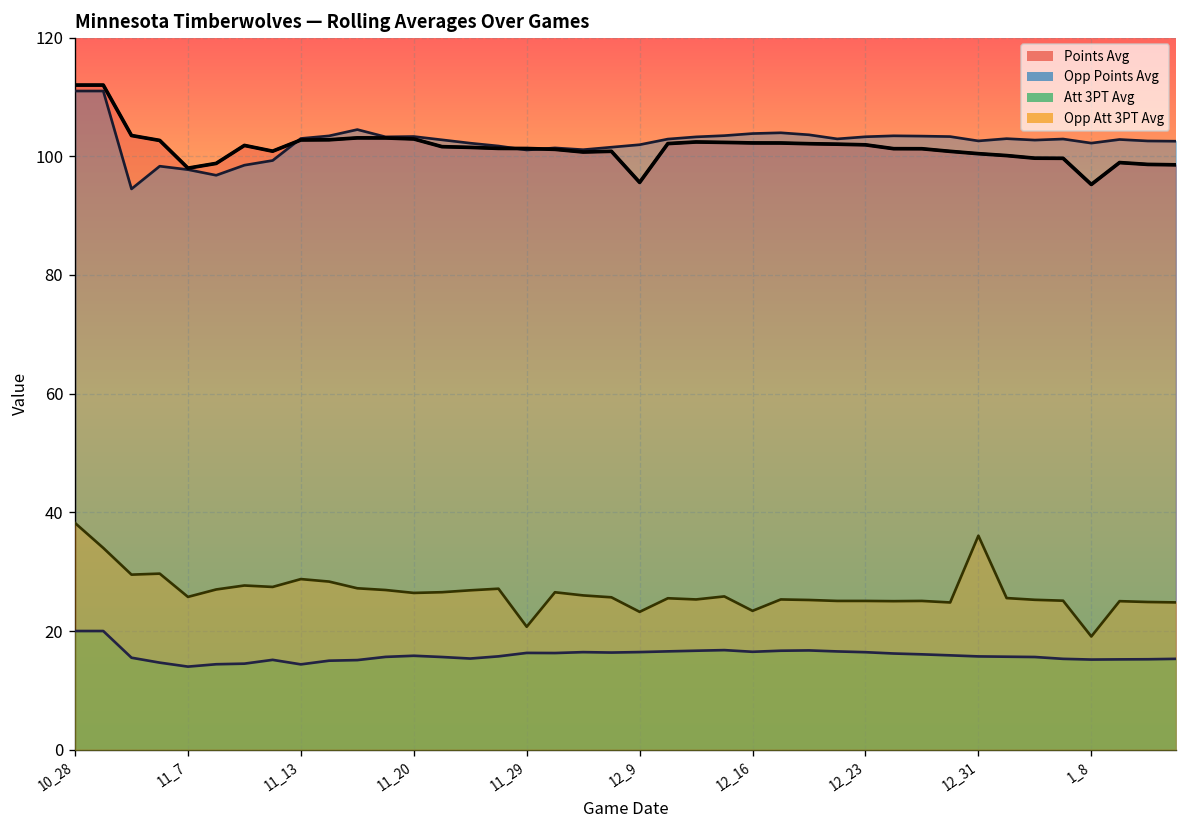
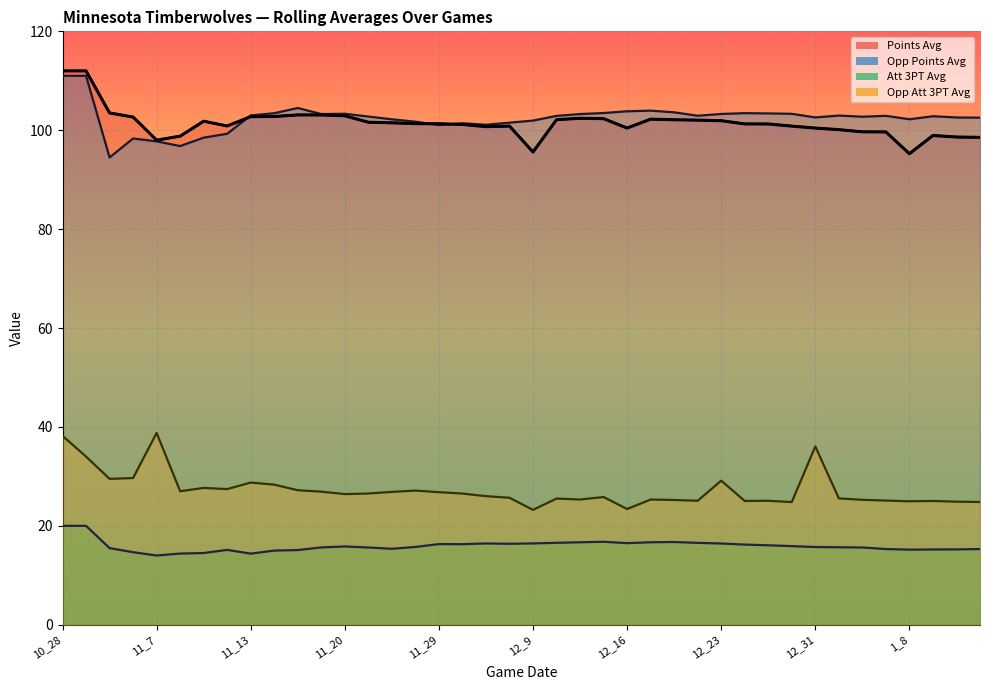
Opp Att 3PT Avg, 11_7: 26 -> 39
Opp Att 3PT Avg, 11_29: 21 -> 27
Points Avg, 12_16: 102 -> 100
Opp Att 3PT Avg, 12_23: 25 -> 29
Opp Att 3PT Avg, 1_8: 19 -> 25
